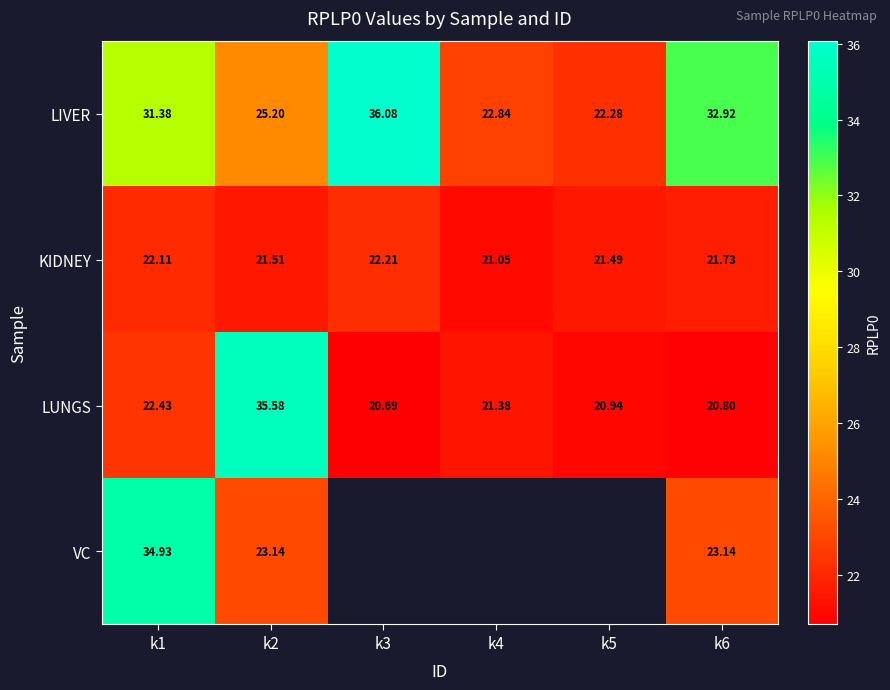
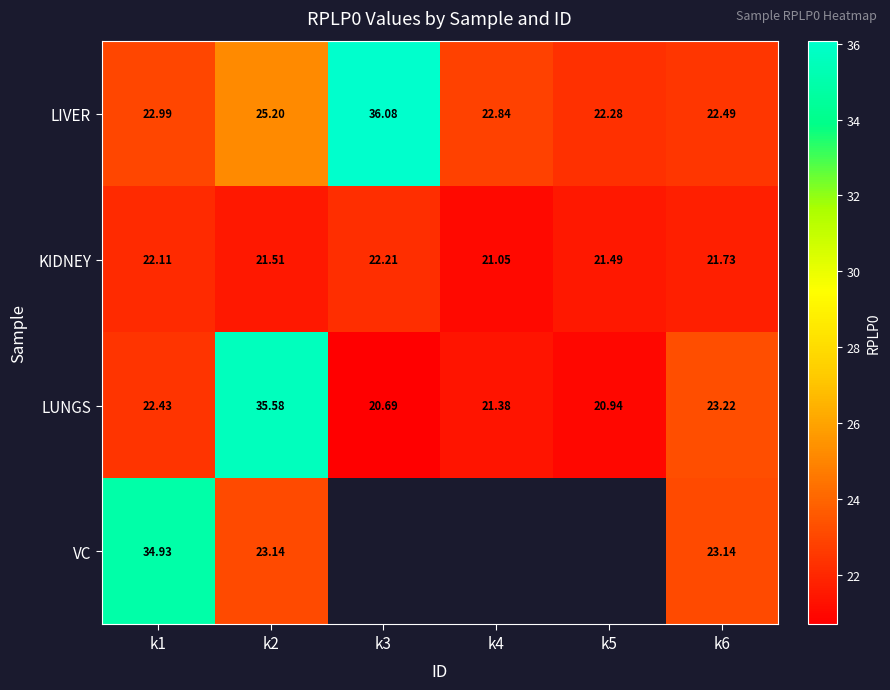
LIVER, k1: 31.38 -> 22.99
LIVER, k6: 32.92 -> 22.49
LUNGS, k6: 20.80 -> 23.22
